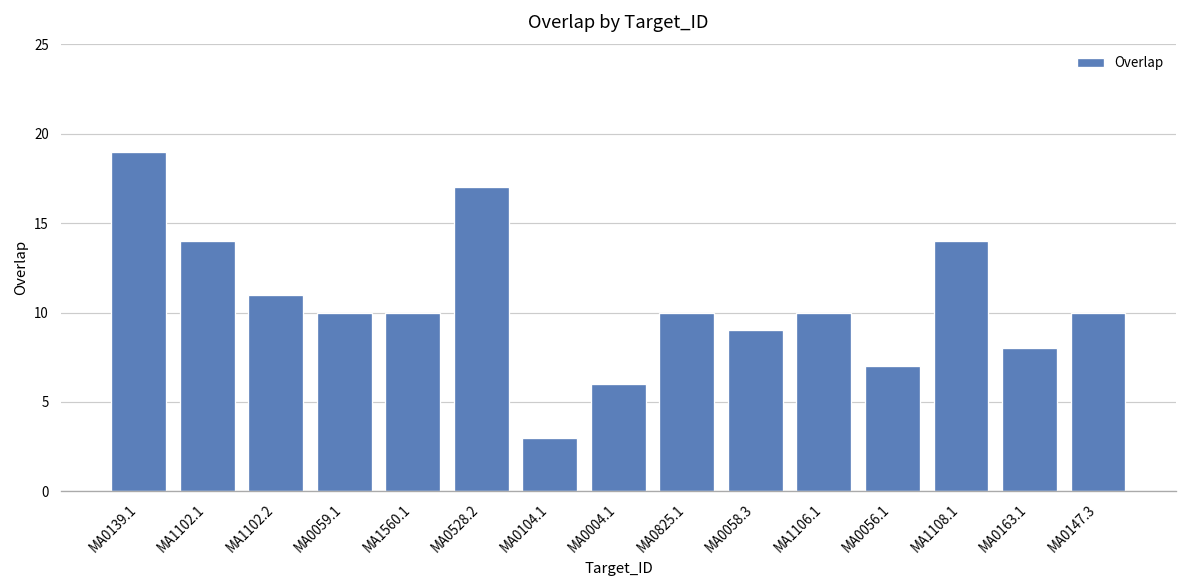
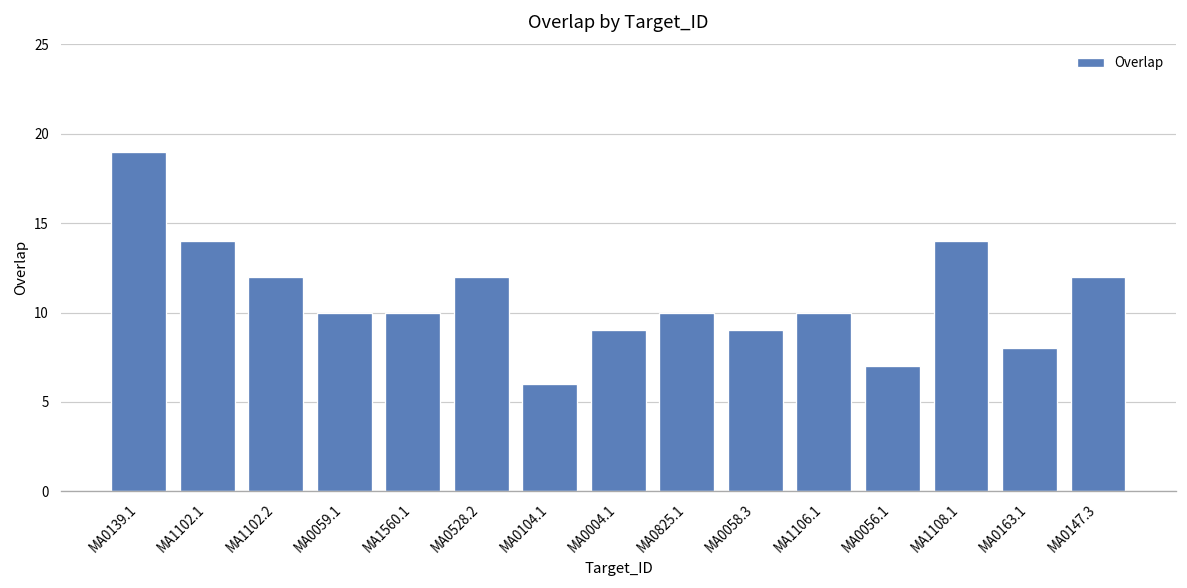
MA1102.2: 11 -> 12
MA0528.2: 17 -> 12
MA0104.1: 3 -> 6
MA0004.1: 6 -> 9
MA0147.3: 10 -> 12
